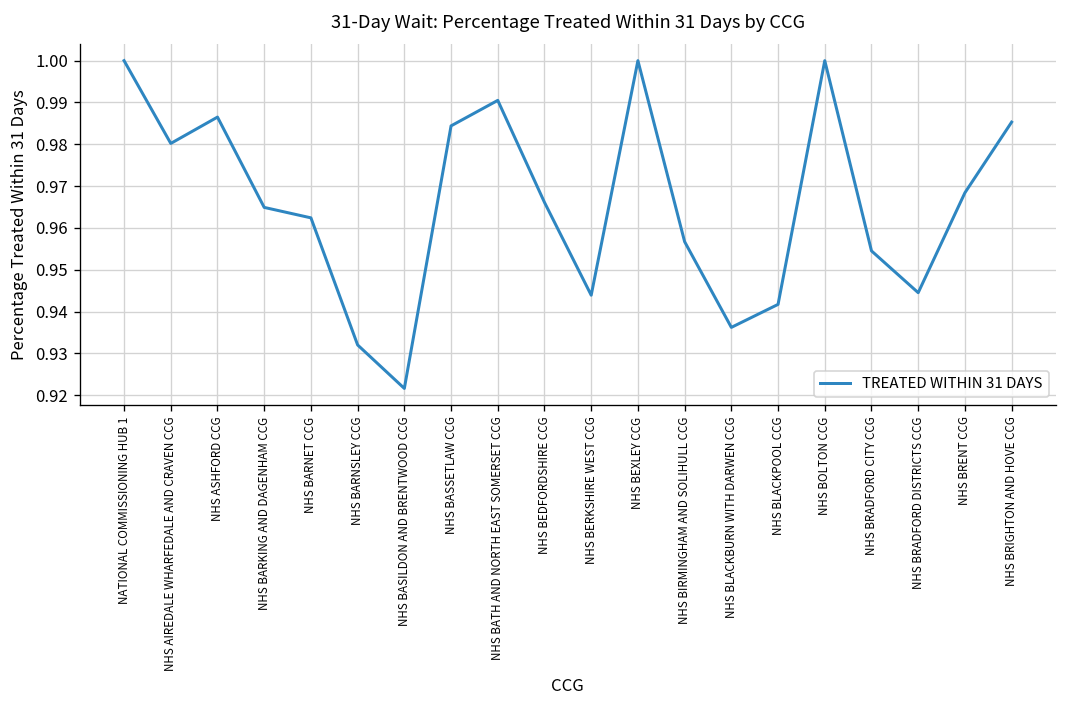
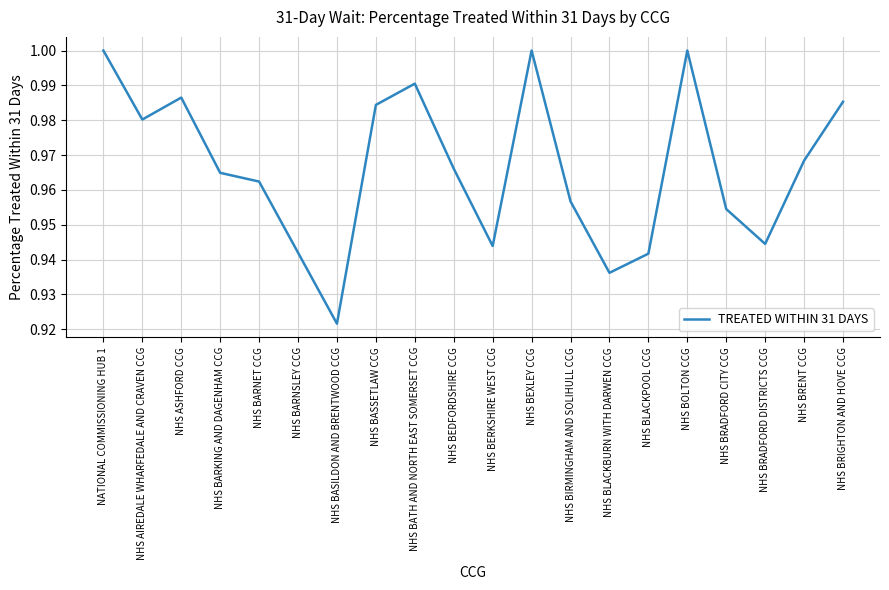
NHS BARNSLEY CCG: 0.932 -> 0.942
